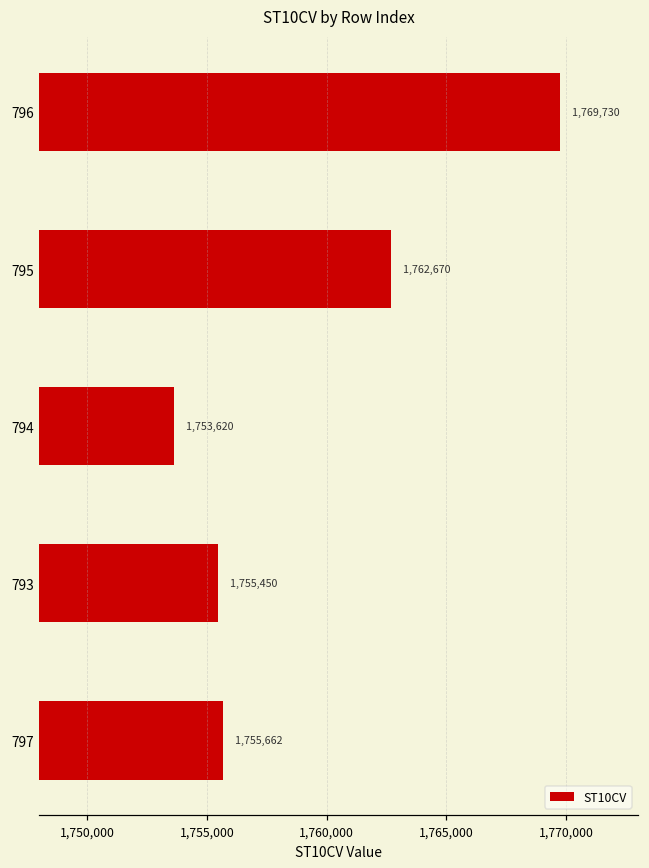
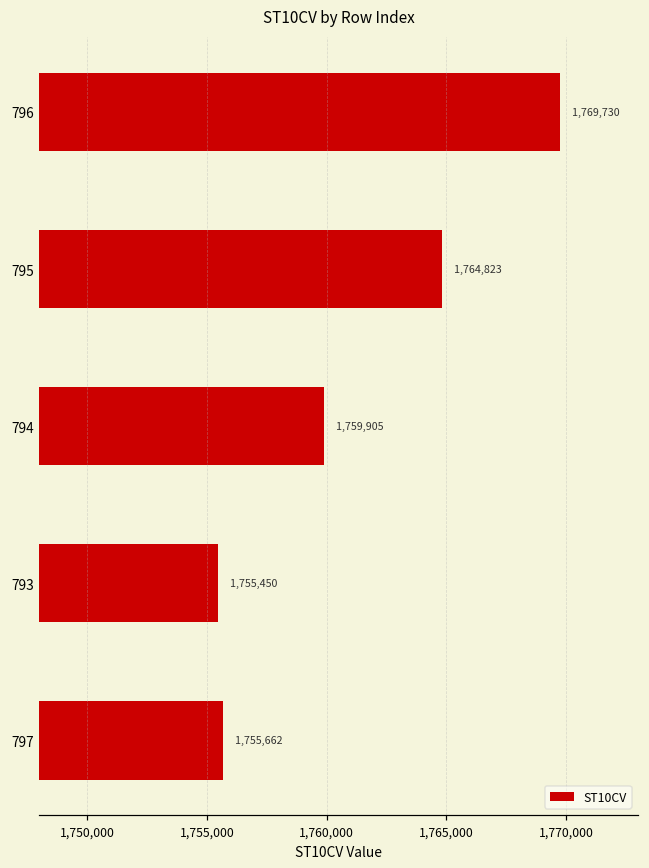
795: 1,762,670 -> 1,764,823
794: 1,753,620 -> 1,759,905
